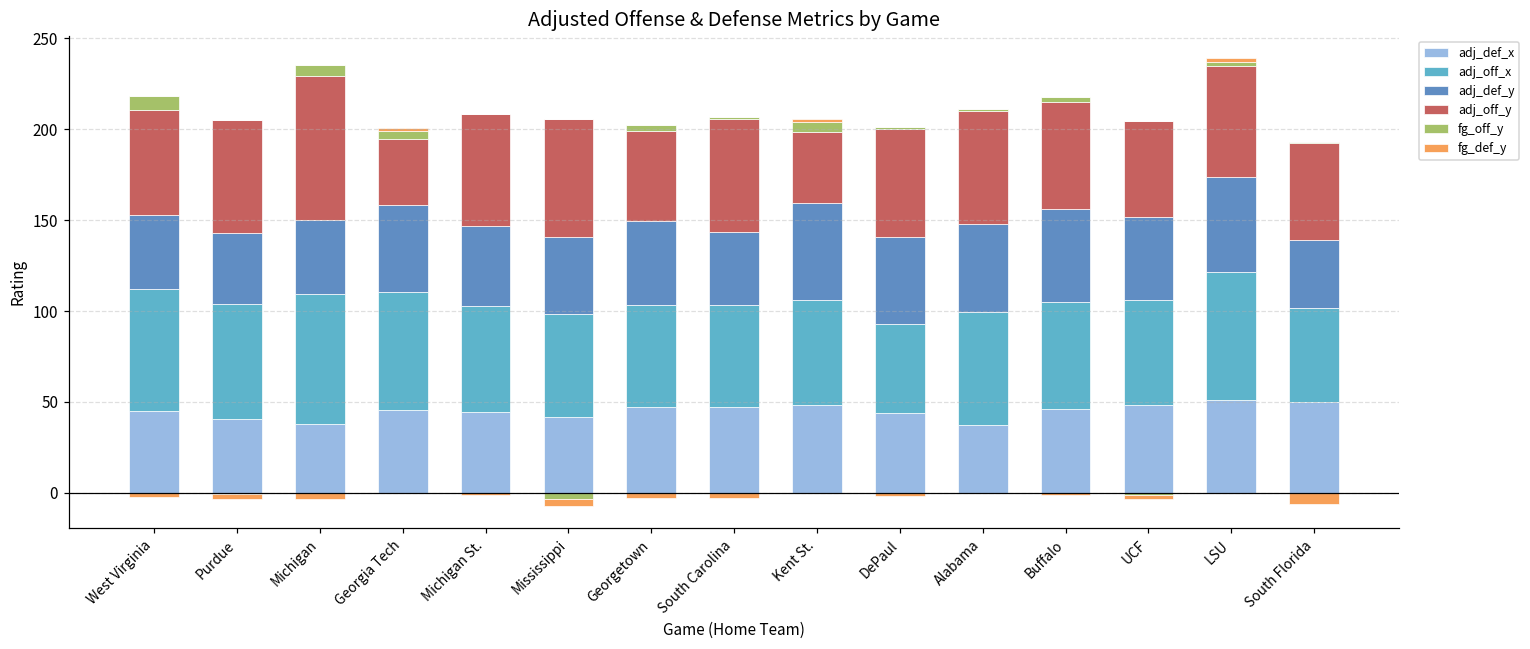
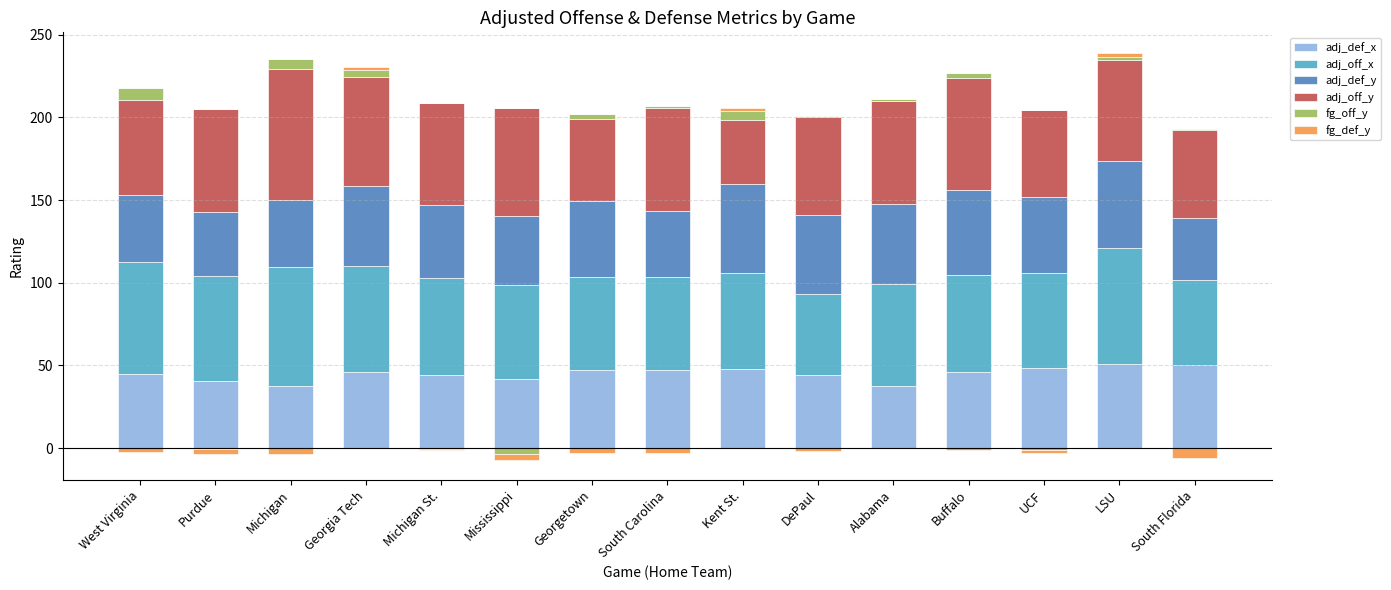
adj_off_y, Georgia Tech: 36 -> 66
adj_off_y, Buffalo: 59 -> 68
